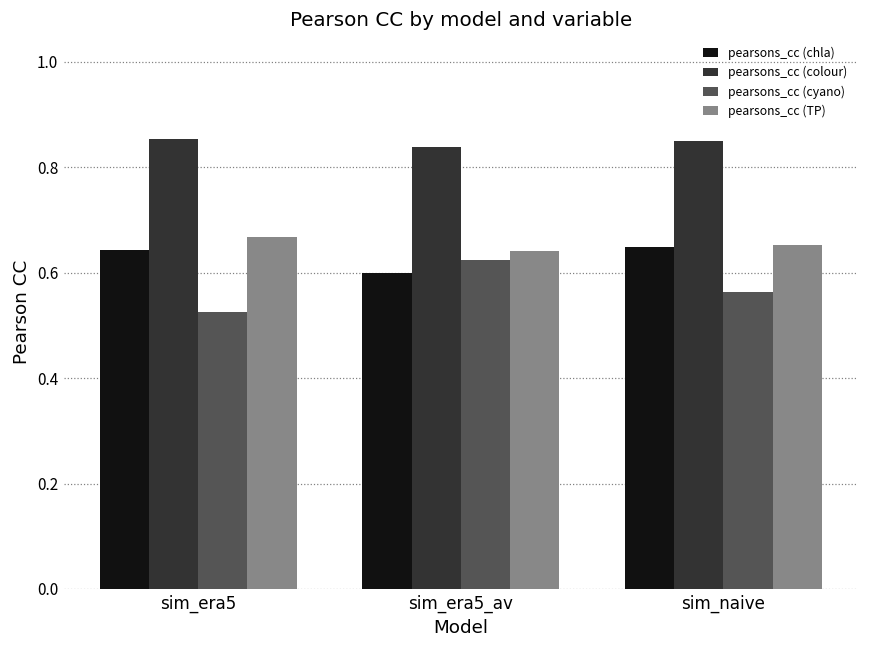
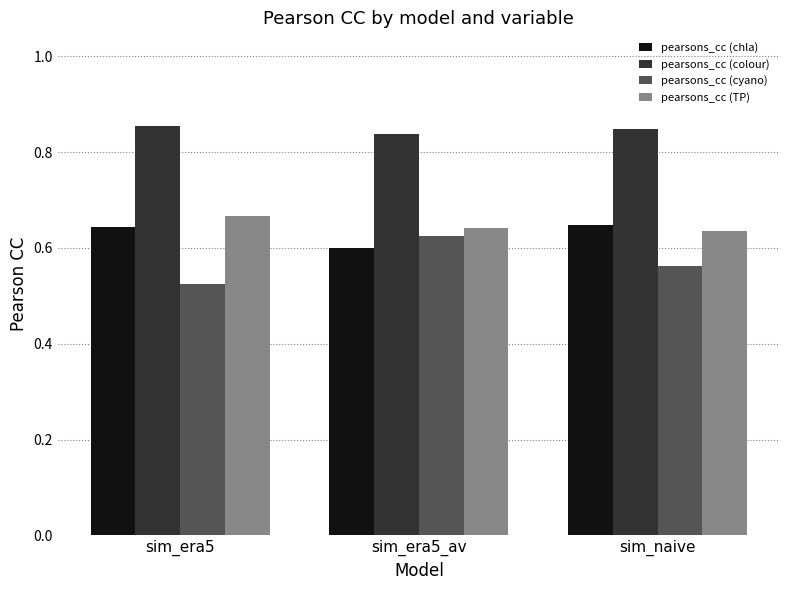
pearsons_cc (TP), sim_naive: 0.65 -> 0.64
